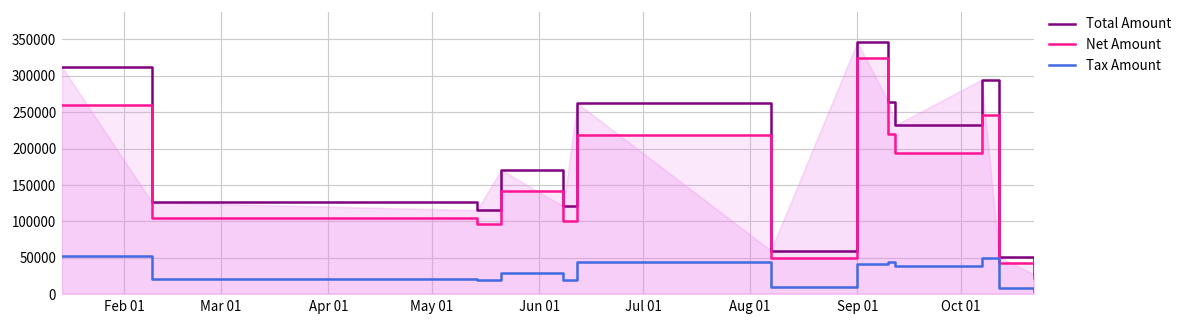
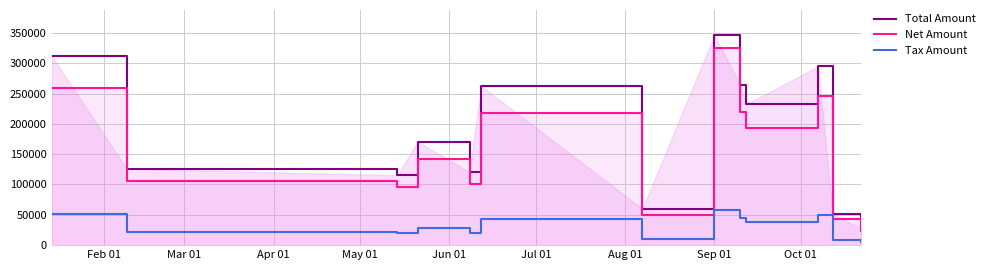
Tax Amount, Sep 01: 40000 -> 60000
